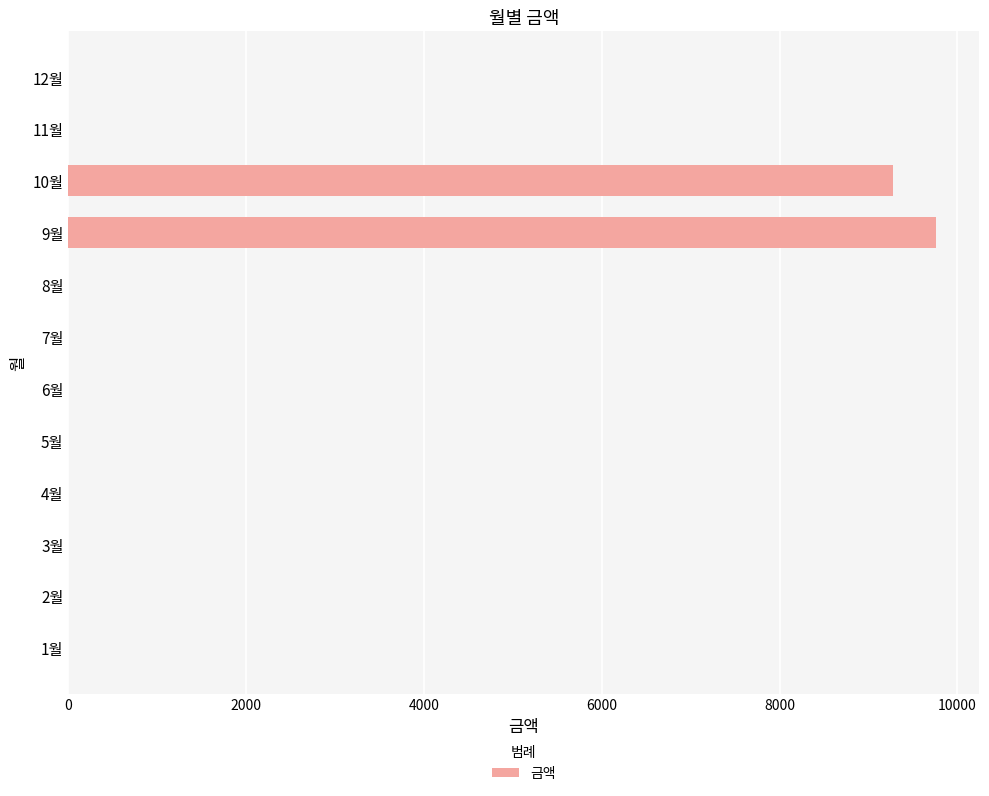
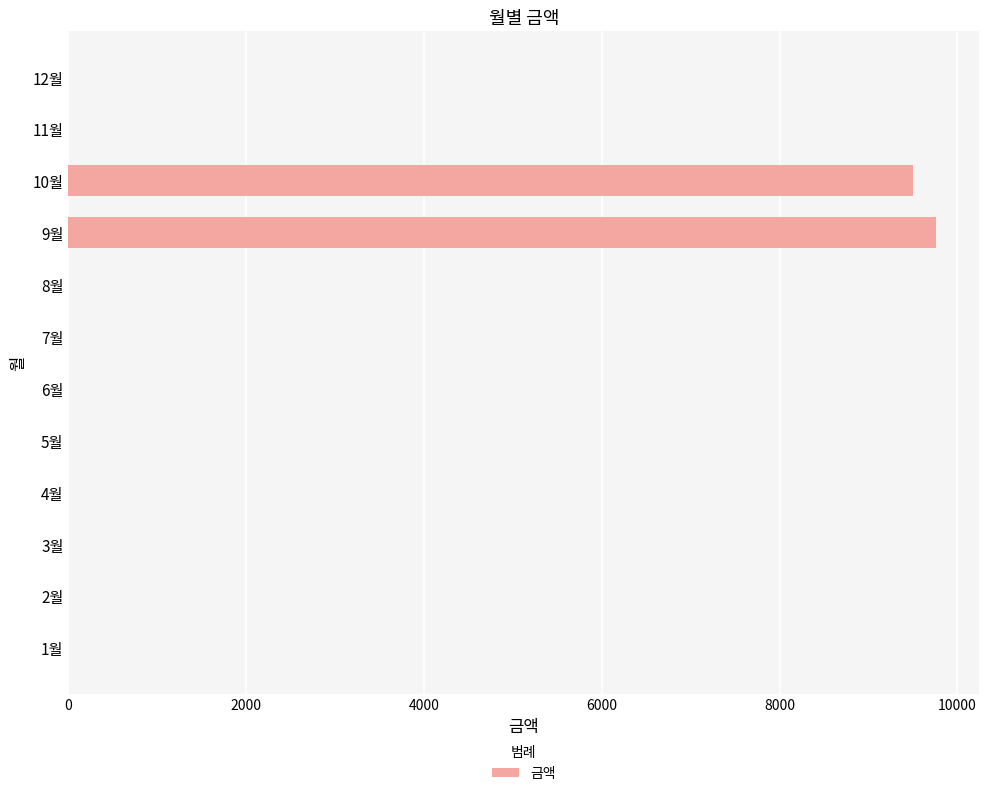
10월: 9300 -> 9500
